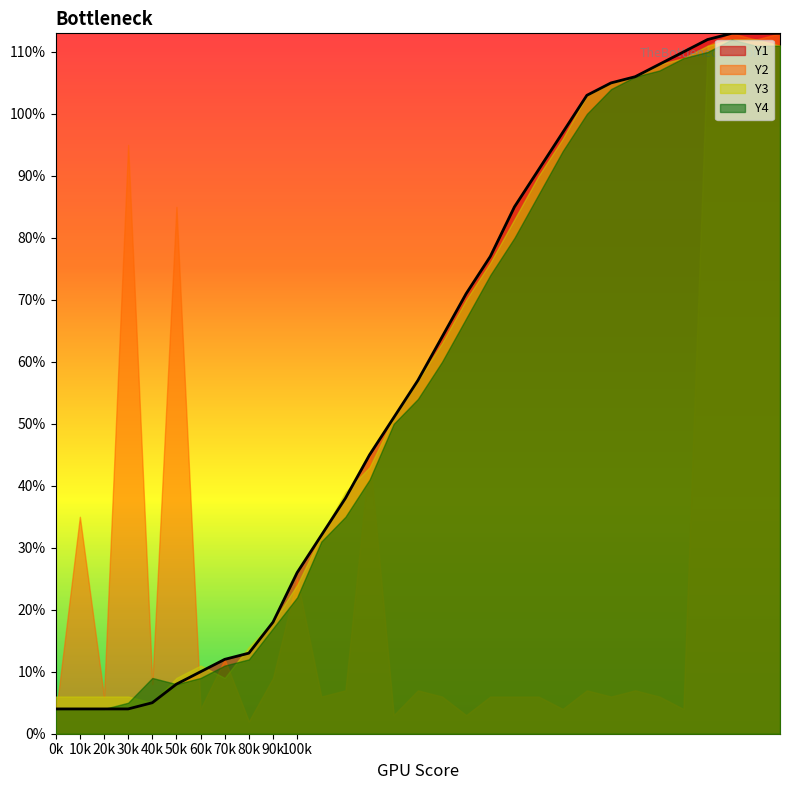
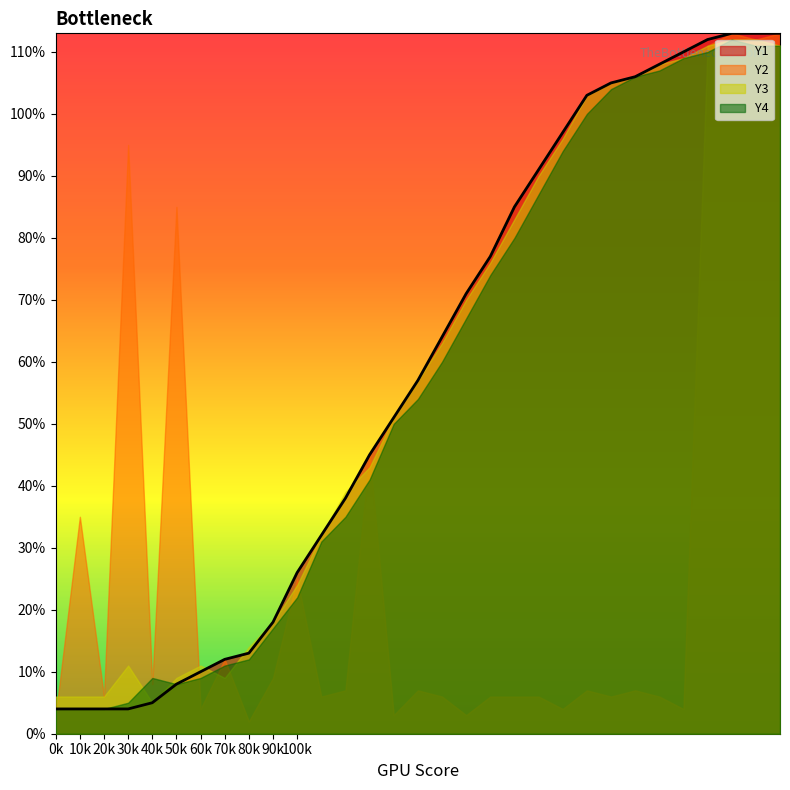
Y3, 30k: 6% -> 11%
